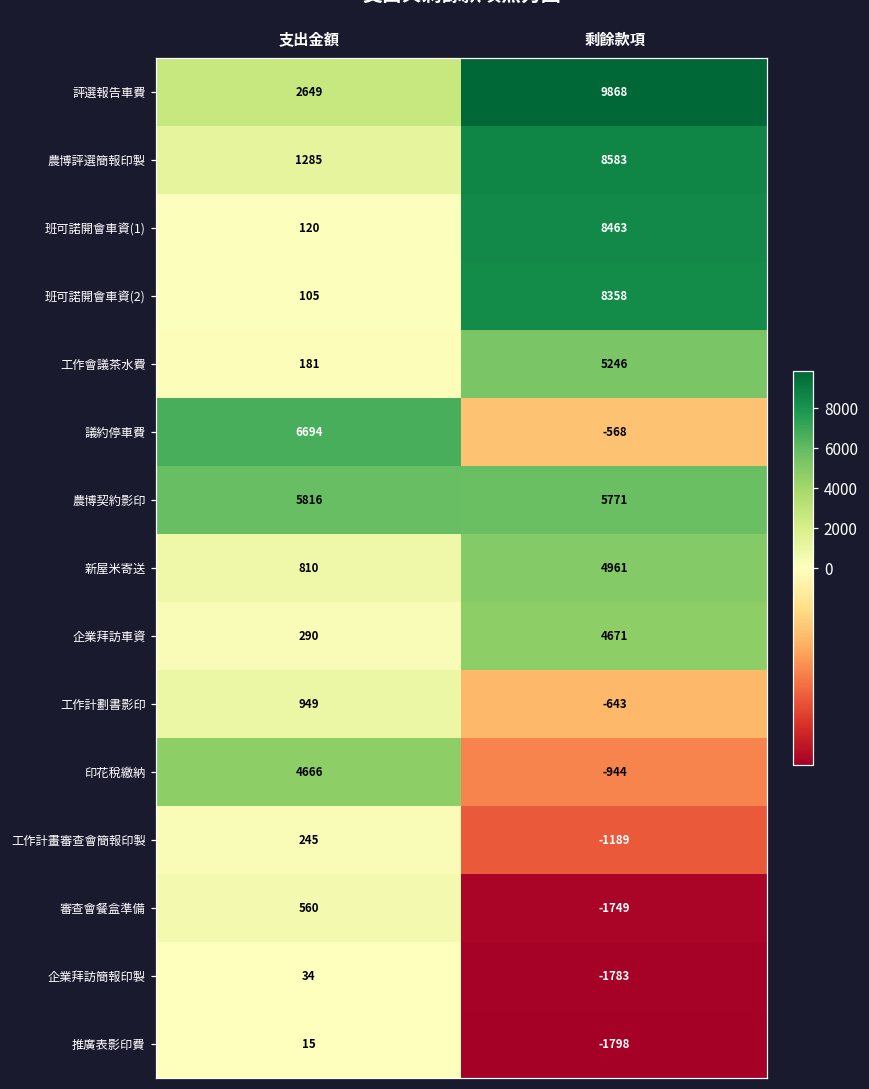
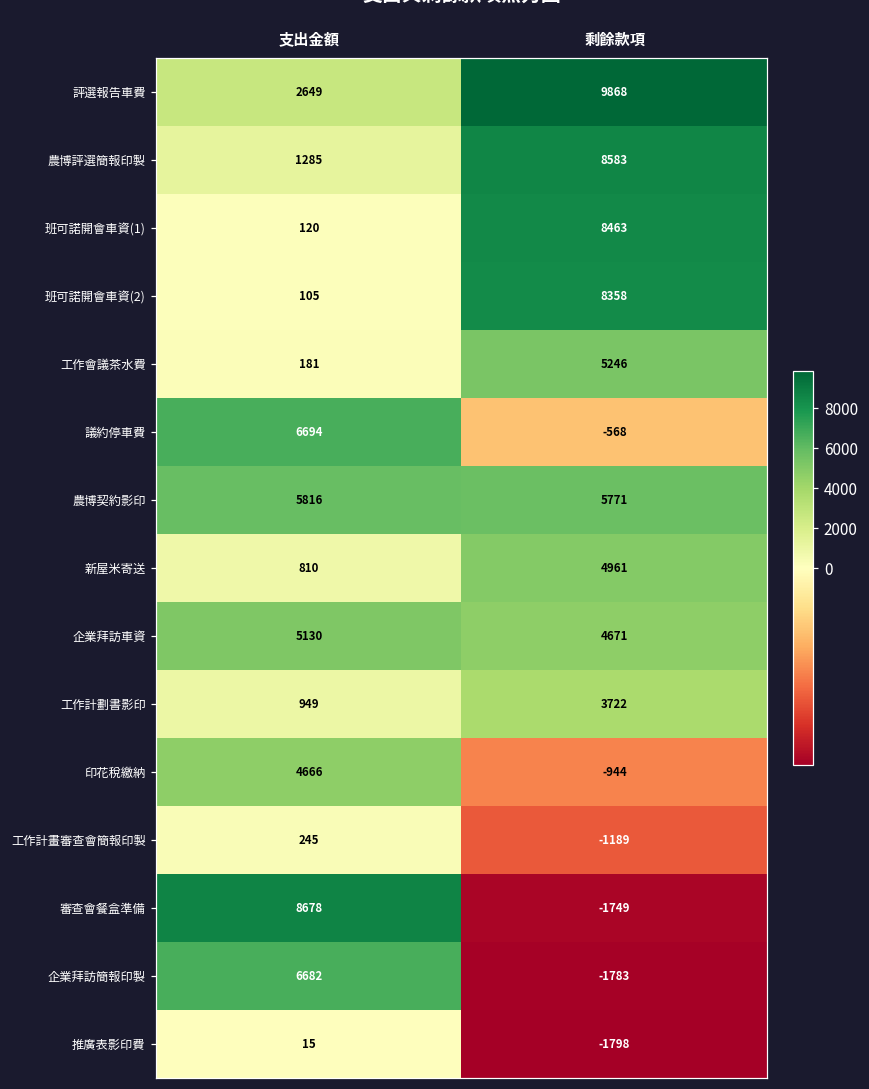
企業拜訪車資, 支出金額: 290 -> 5130
工作計劃書影印, 剩餘款項: -643 -> 3722
審查會餐盒準備, 支出金額: 560 -> 8678
企業拜訪簡報印製, 支出金額: 34 -> 6682
